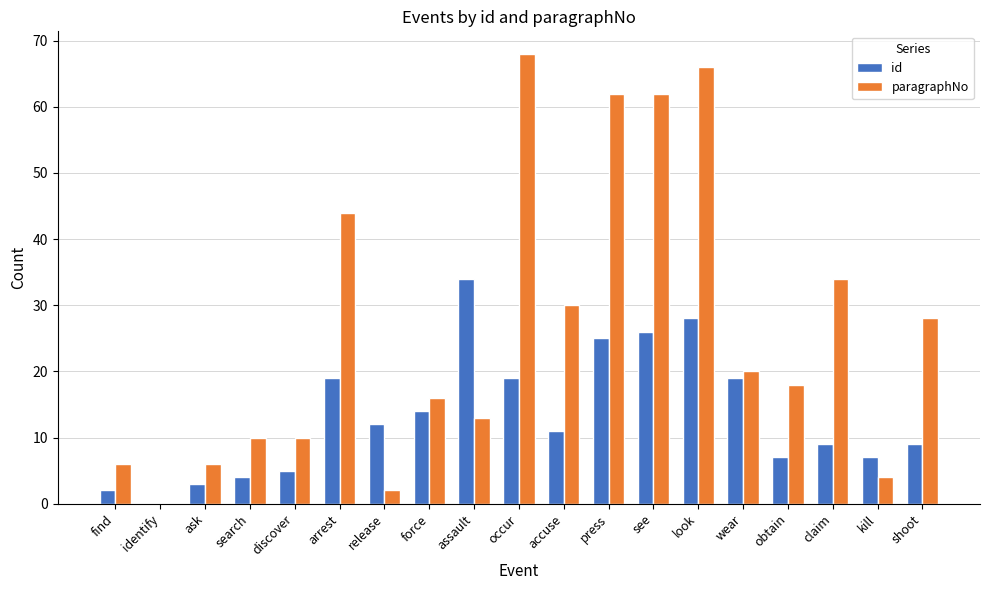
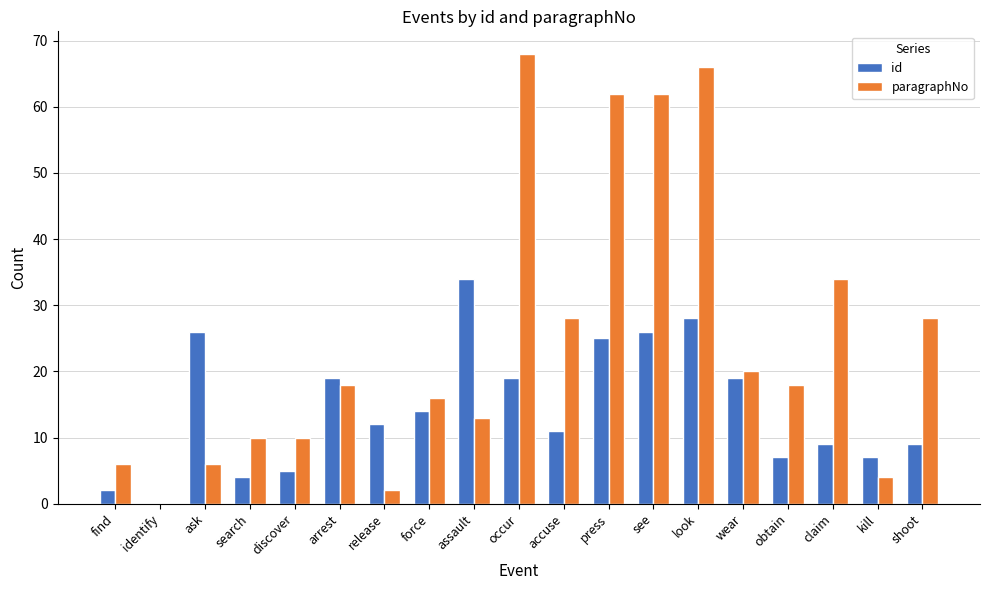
id, ask: 3 -> 26
paragraphNo, arrest: 44 -> 18
paragraphNo, accuse: 30 -> 28
